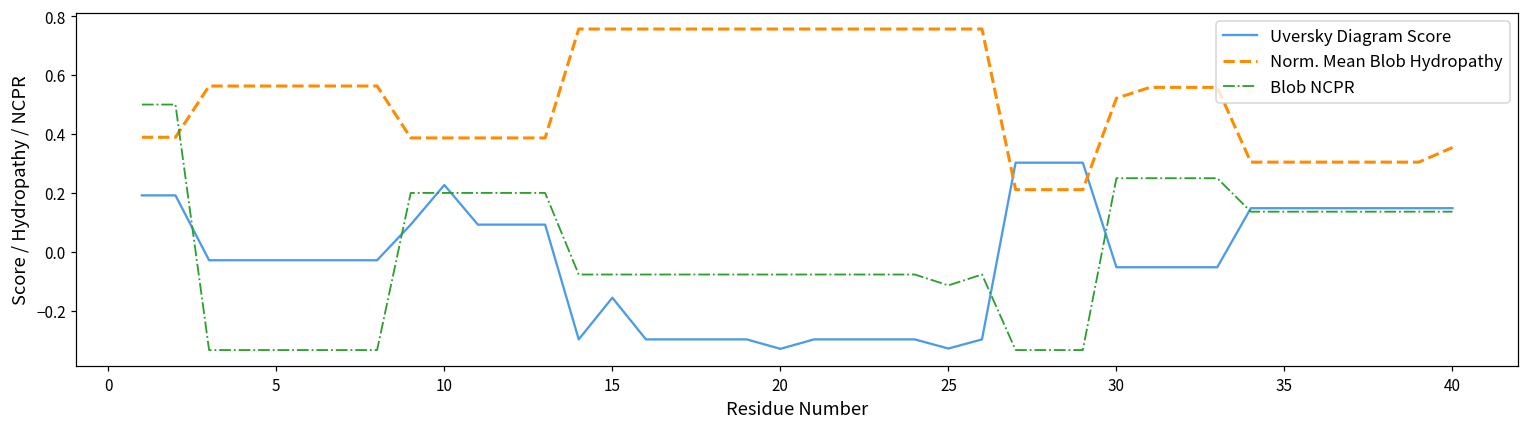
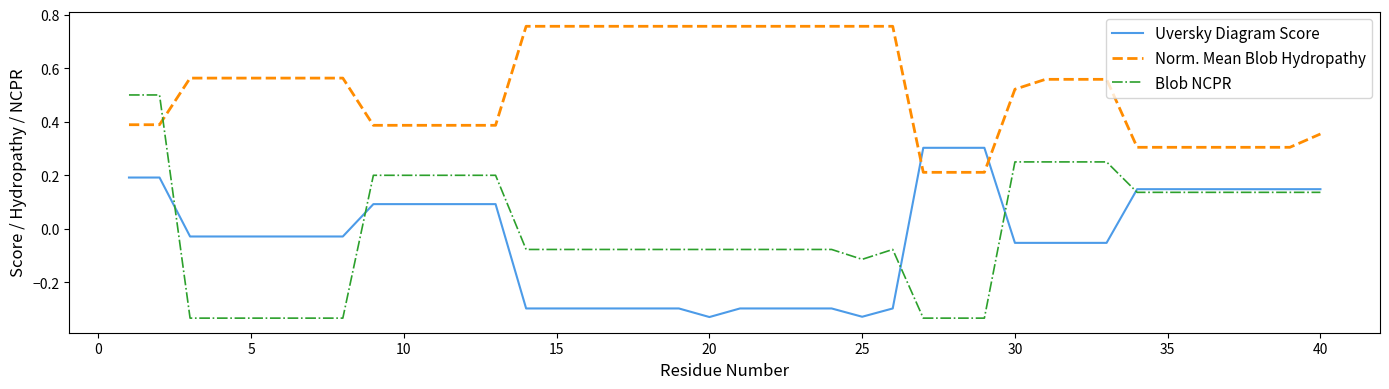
Uversky Diagram Score, 10: 0.23 -> 0.09
Uversky Diagram Score, 15: -0.16 -> -0.30
